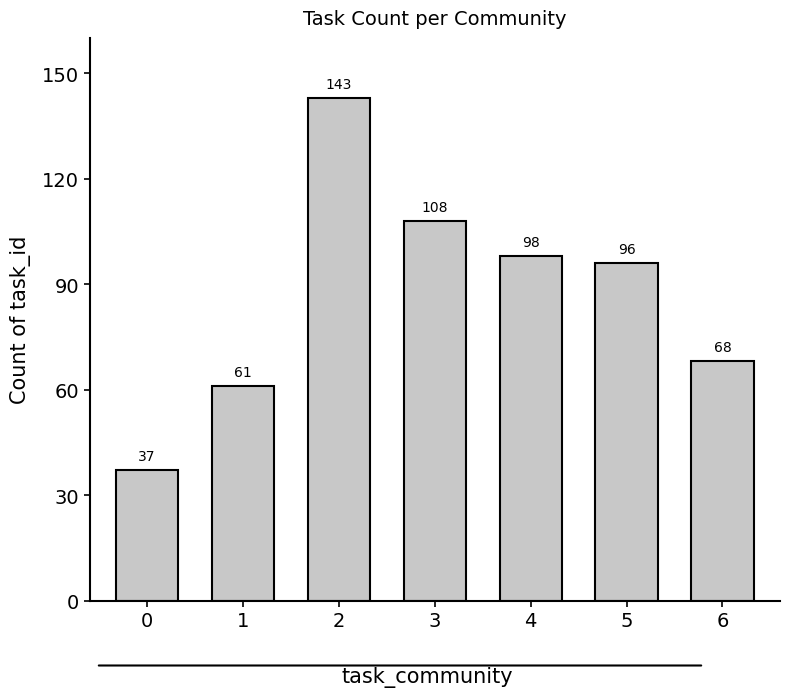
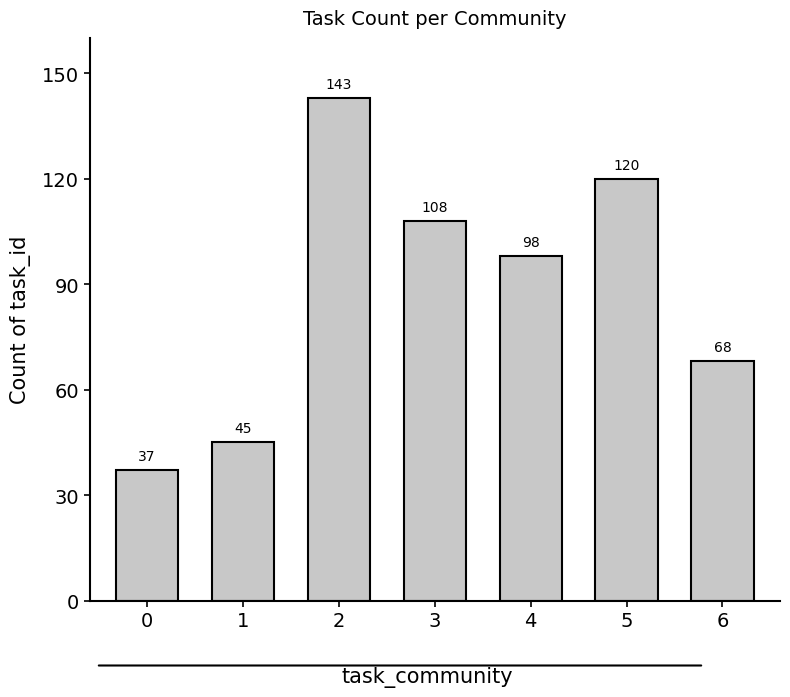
1: 61 -> 45
5: 96 -> 120
